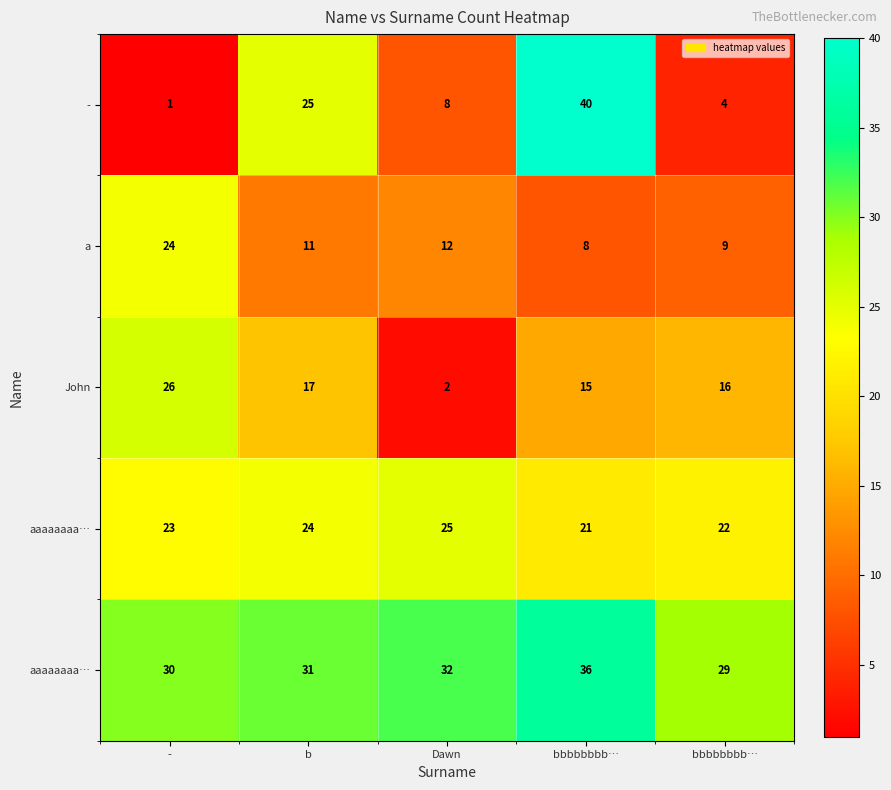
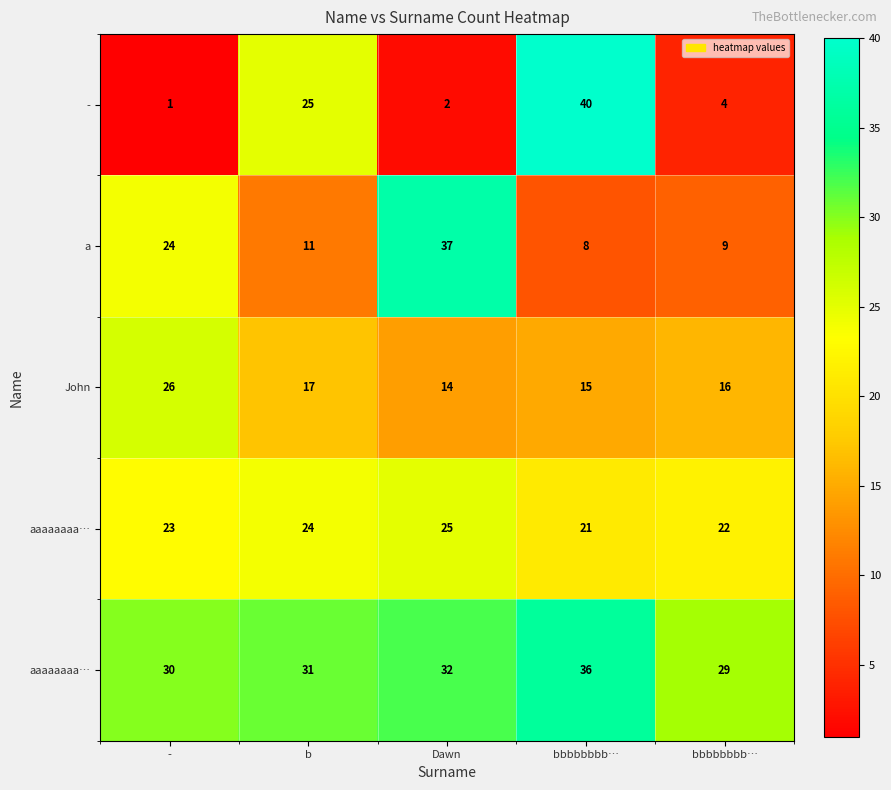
-, Dawn: 8 -> 2
a, Dawn: 12 -> 37
John, Dawn: 2 -> 14
